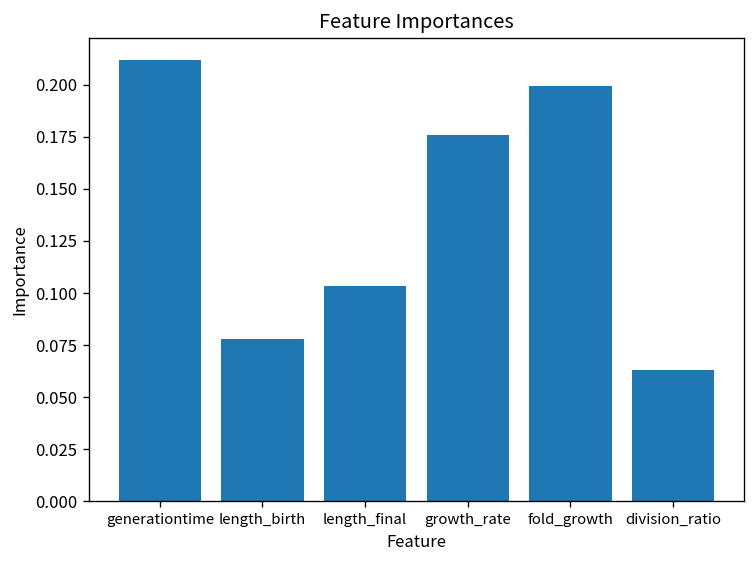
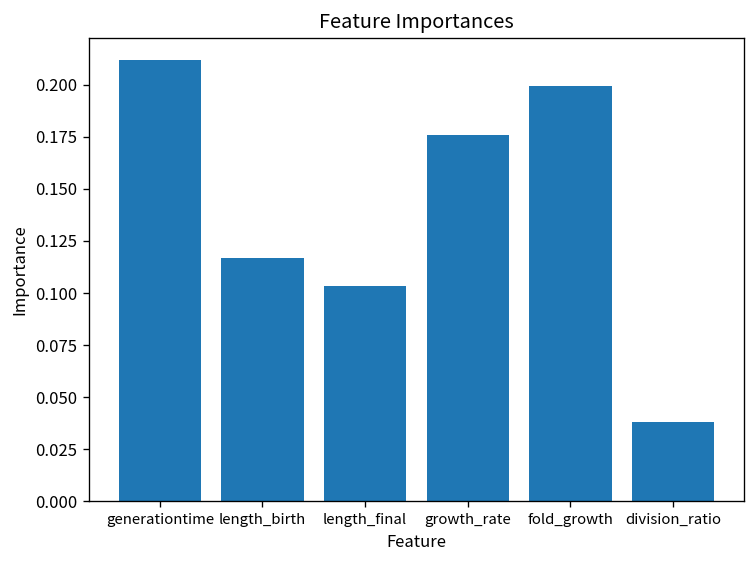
length_birth: 0.078 -> 0.117
division_ratio: 0.063 -> 0.038
